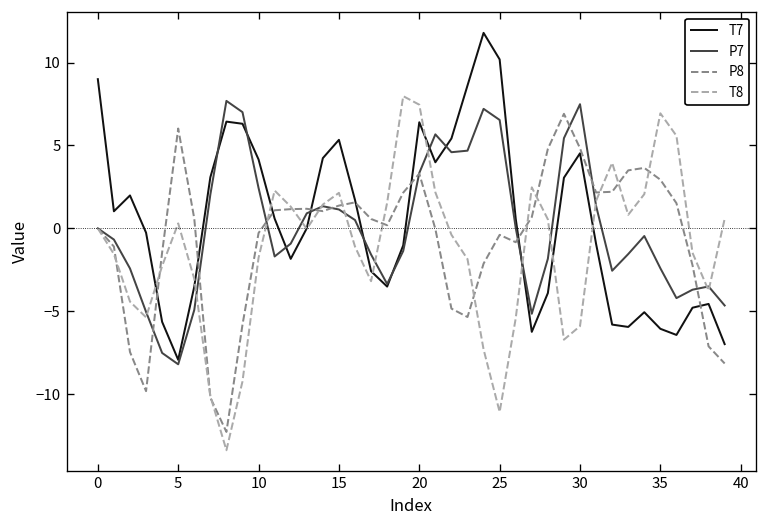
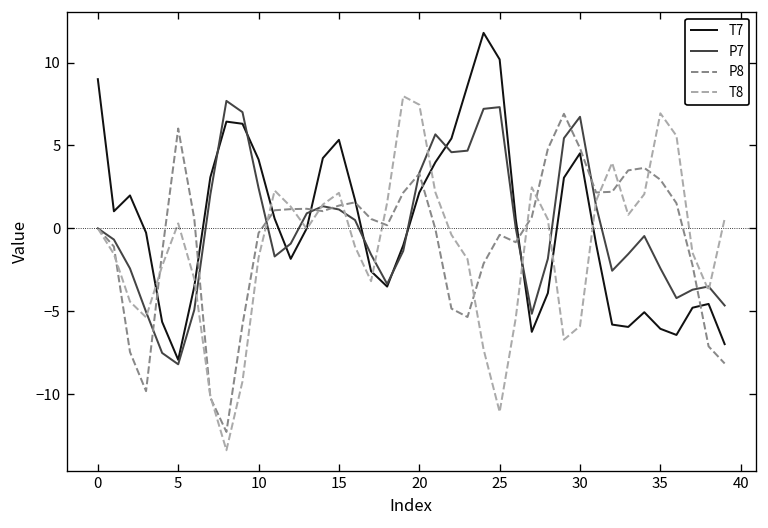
T7, 20: 6.4 -> 2.2
P7, 25: 6.5 -> 7.3
P7, 30: 7.5 -> 6.7
